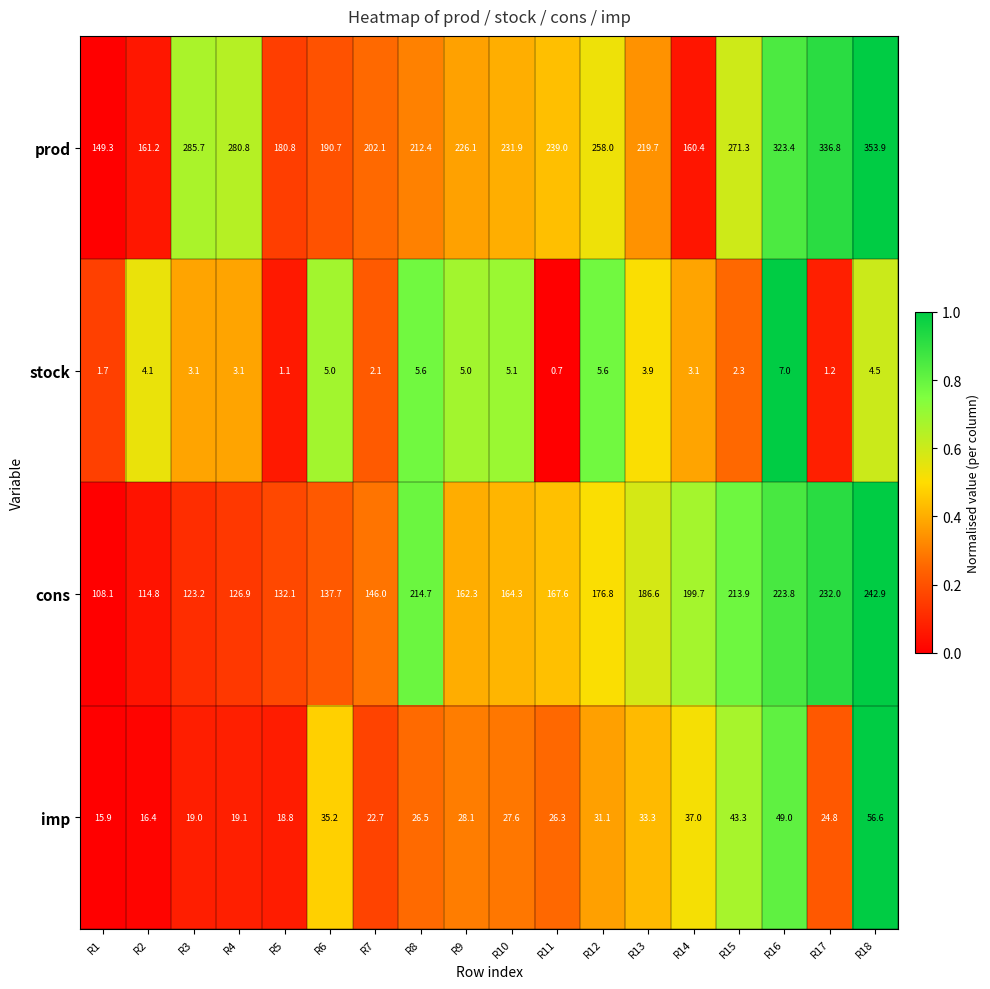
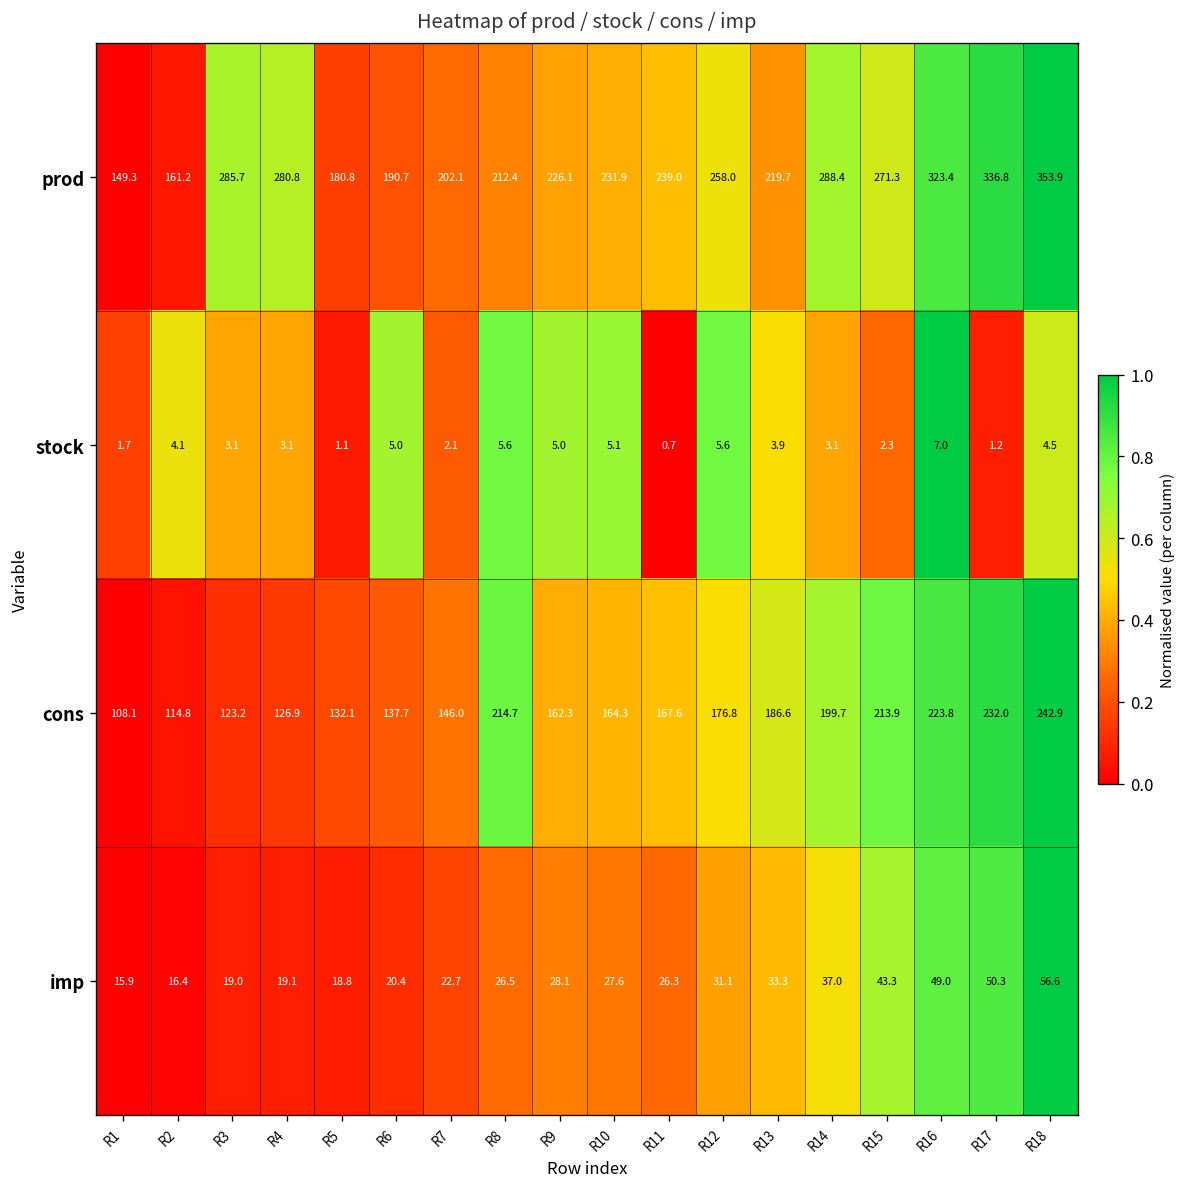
prod, R14: 160.4 -> 288.4
imp, R6: 35.2 -> 20.4
imp, R17: 24.8 -> 50.3
